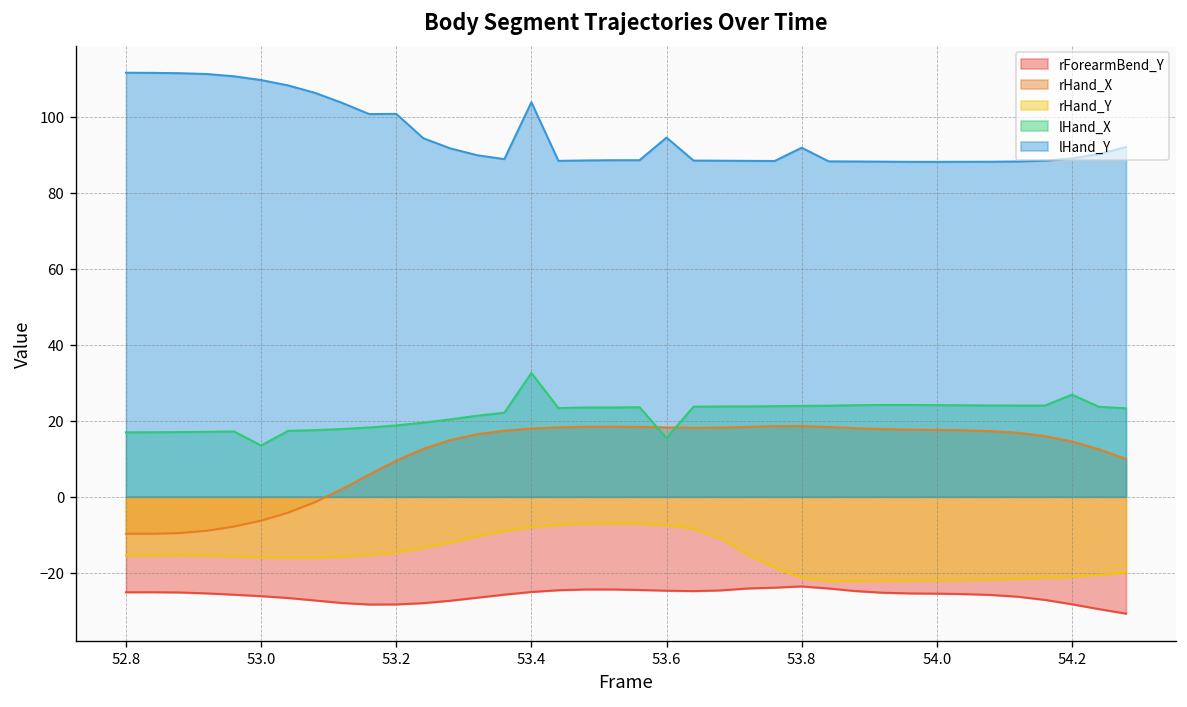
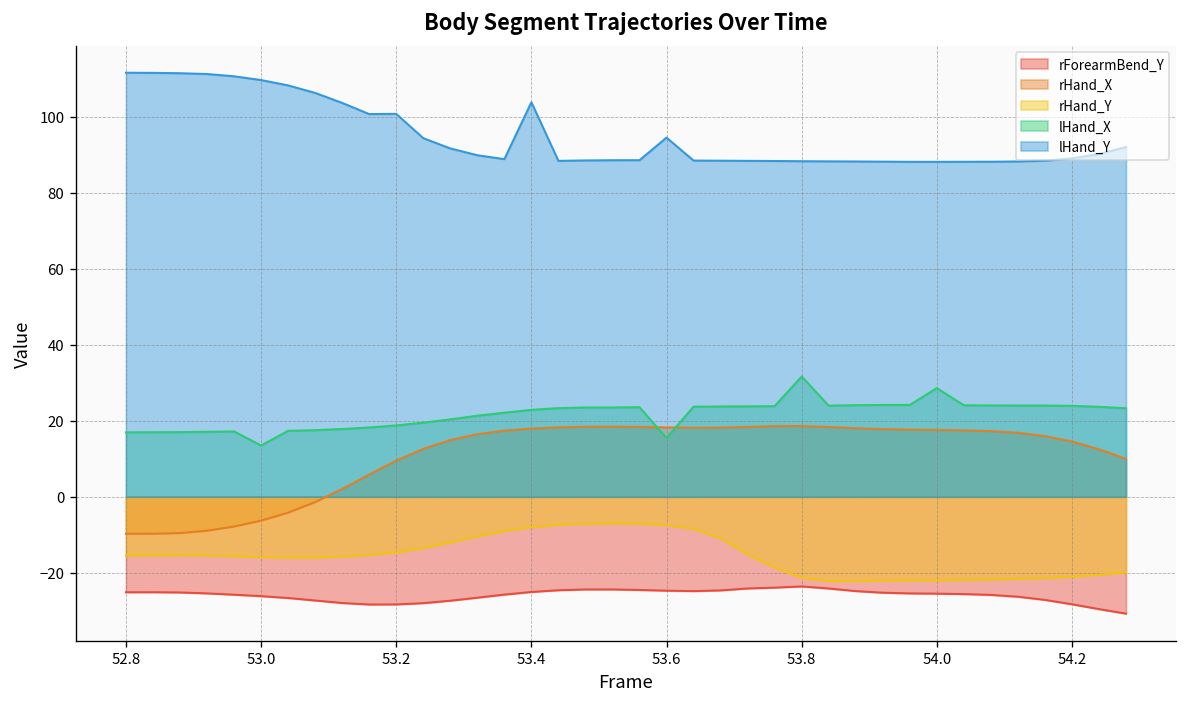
lHand_X, 53.4: 33 -> 23
lHand_X, 53.8: 24 -> 32
lHand_Y, 53.8: 92 -> 88
lHand_X, 54.0: 24 -> 29
lHand_X, 54.2: 27 -> 24
